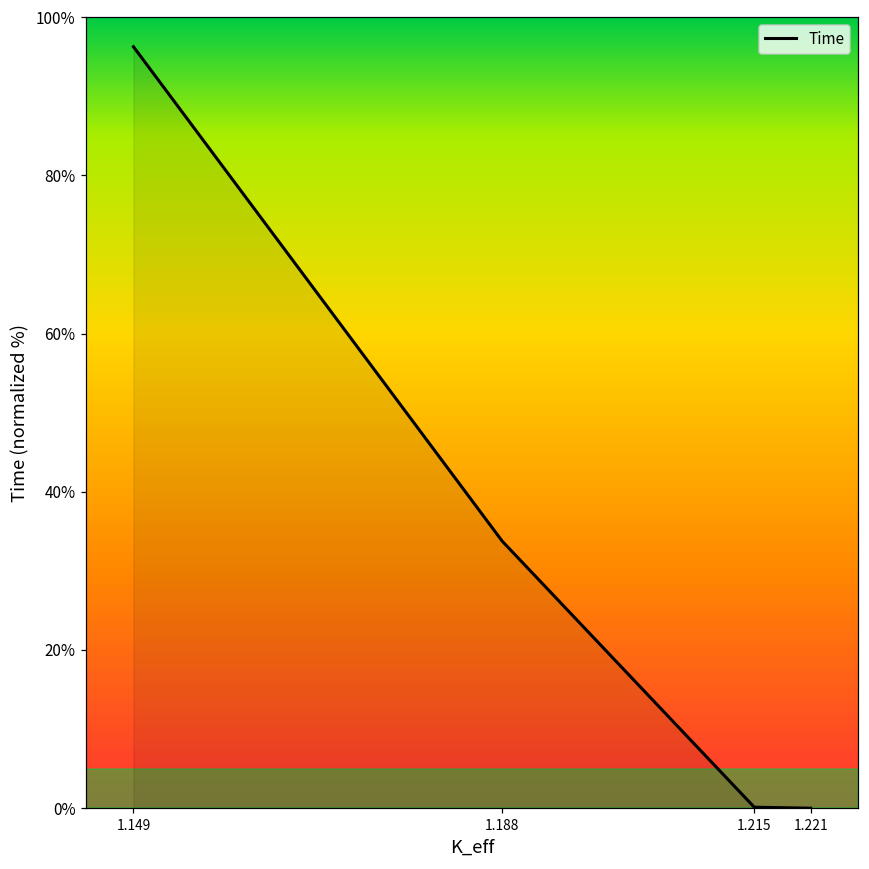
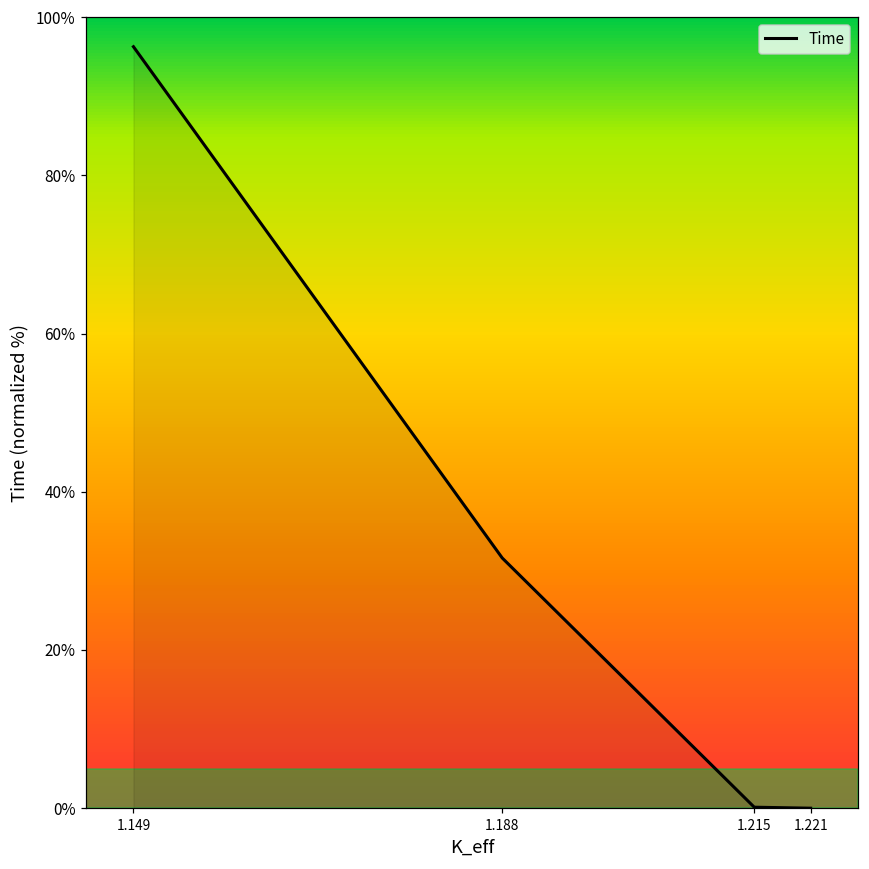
1.188: 34% -> 32%
